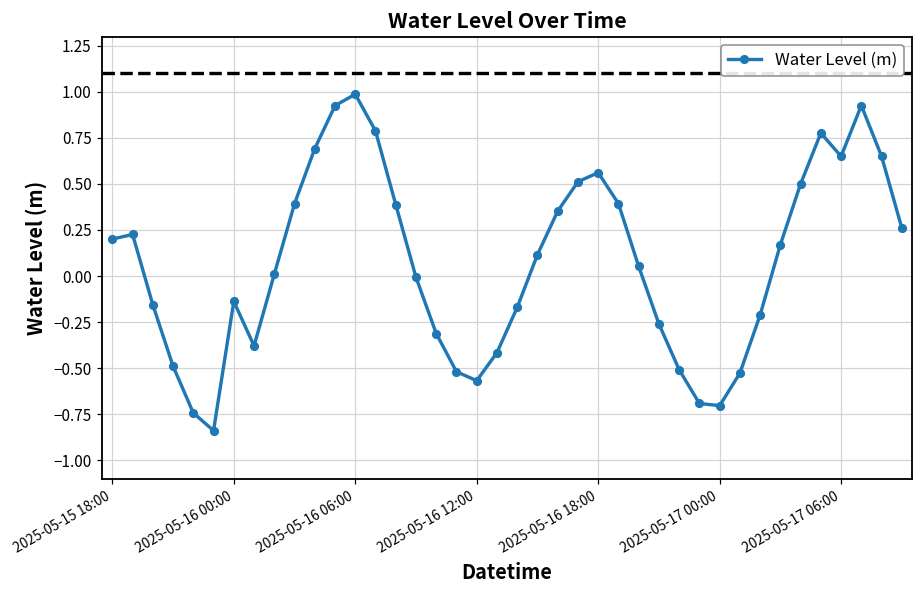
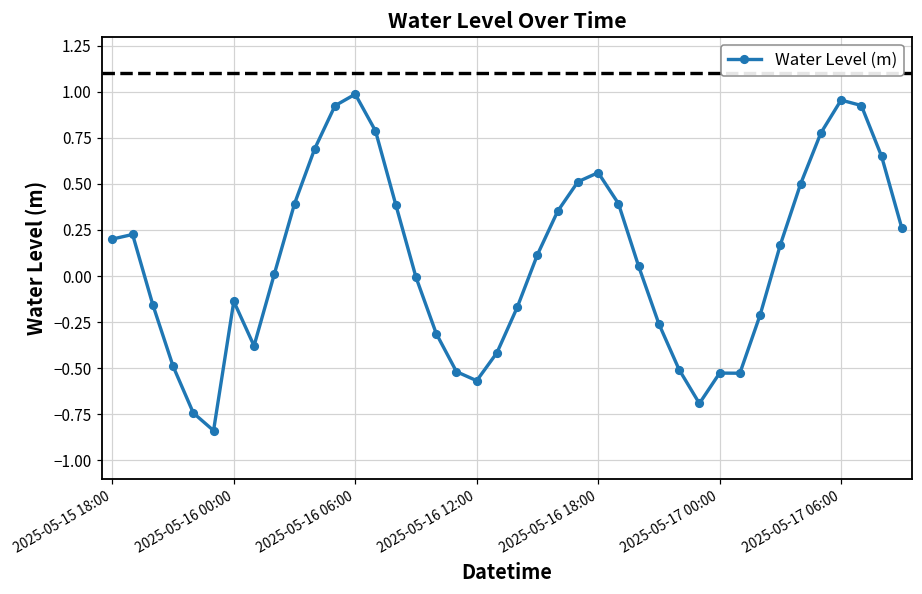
2025-05-17 00:00: -0.70 -> -0.53
2025-05-17 06:00: 0.65 -> 0.96
